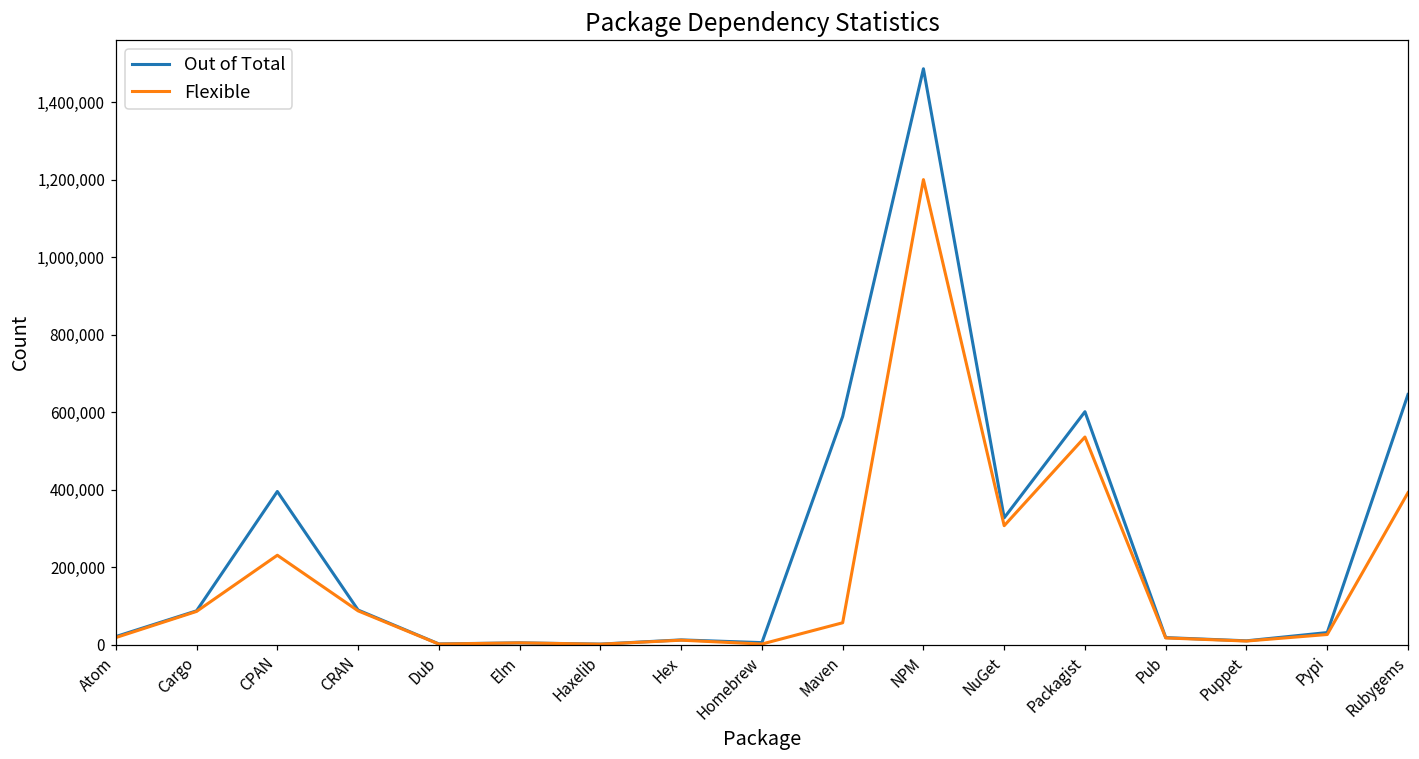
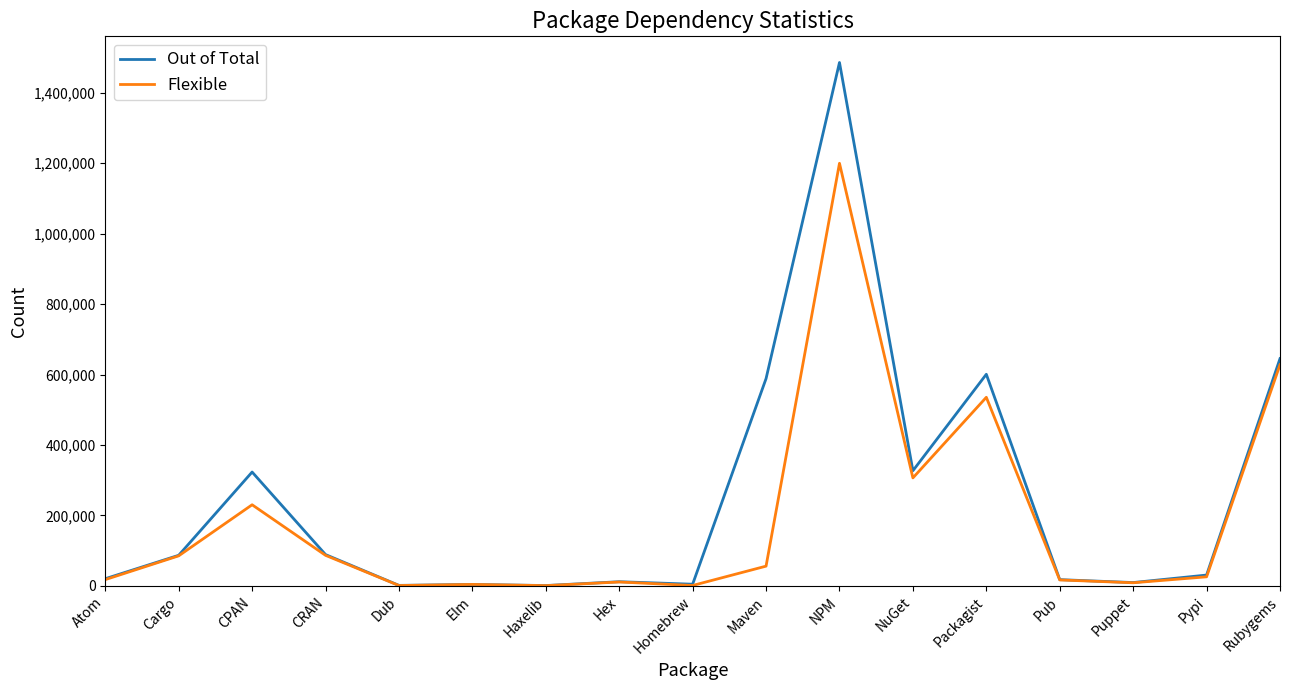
Out of Total, CPAN: 390,000 -> 320,000
Flexible, Rubygems: 390,000 -> 630,000
